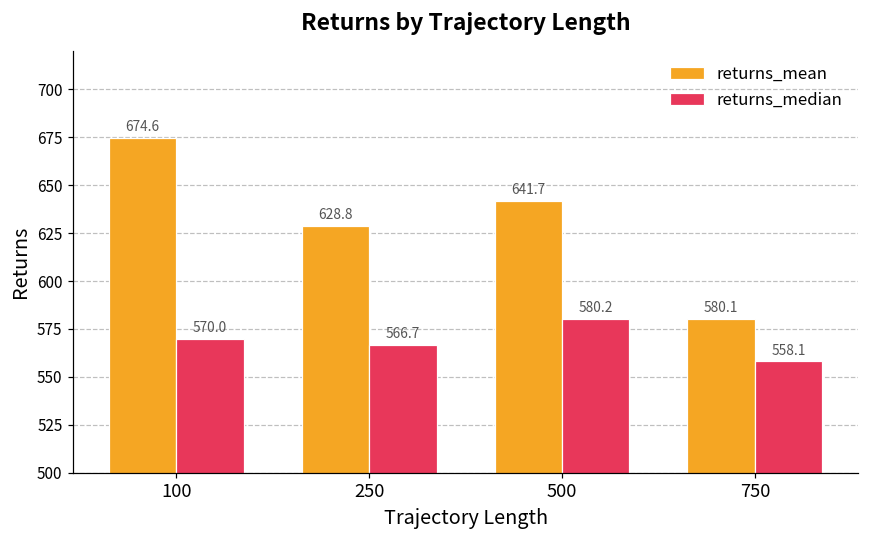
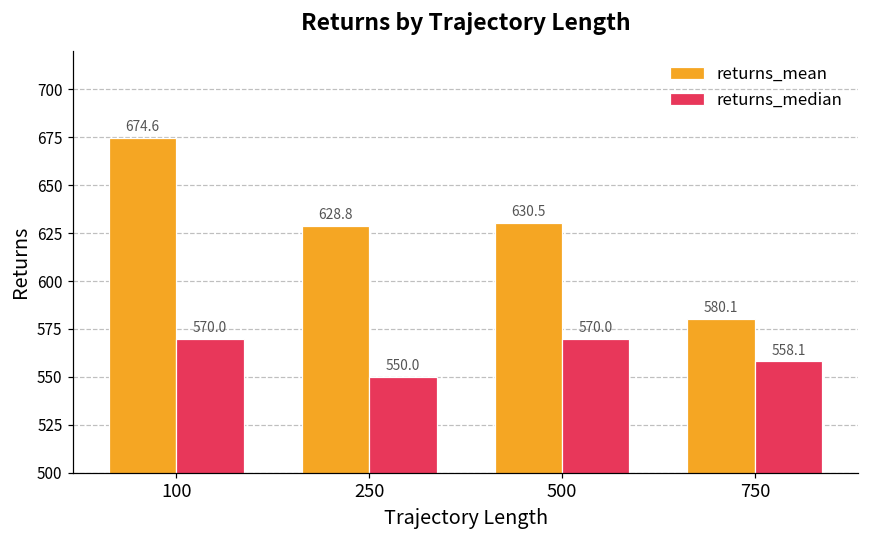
returns_median, 250: 566.7 -> 550.0
returns_mean, 500: 641.7 -> 630.5
returns_median, 500: 580.2 -> 570.0
